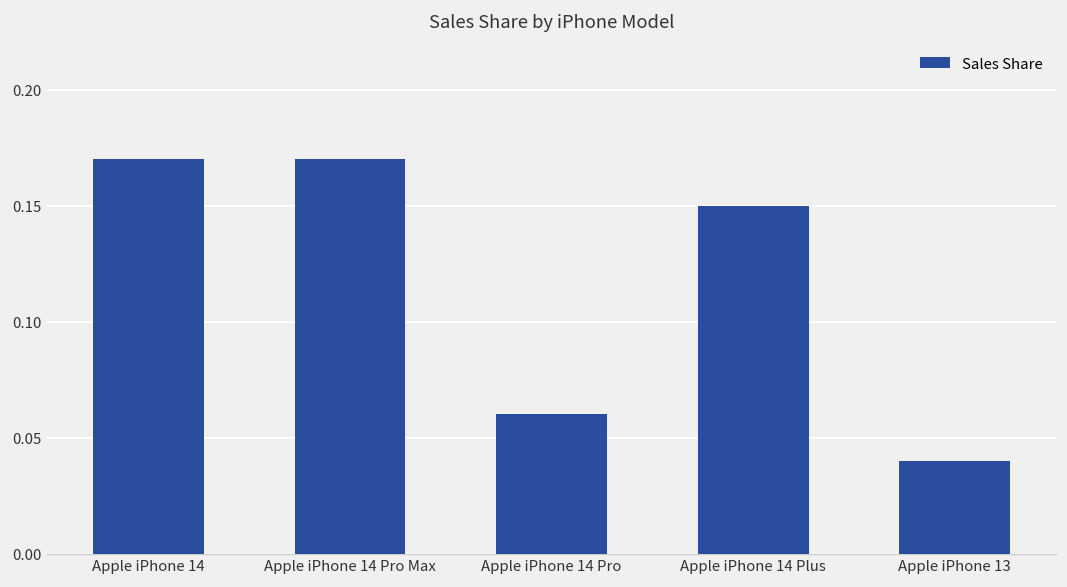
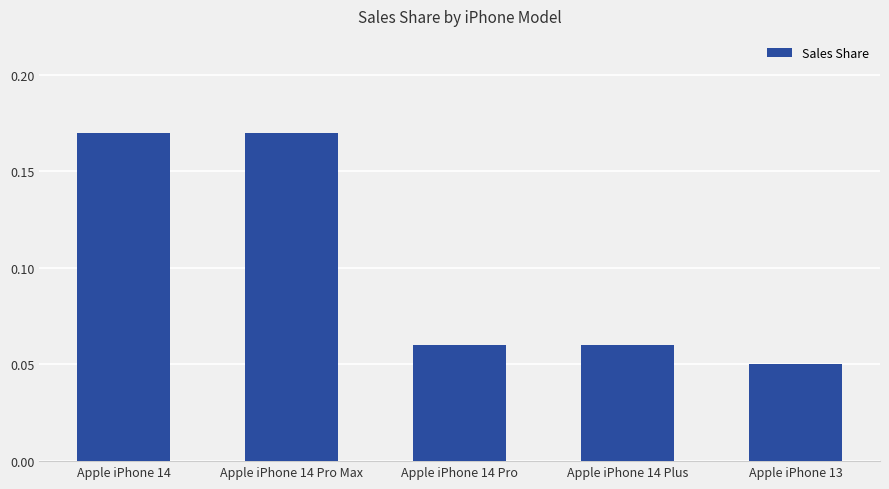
Apple iPhone 14 Plus: 0.15 -> 0.06
Apple iPhone 13: 0.04 -> 0.05
